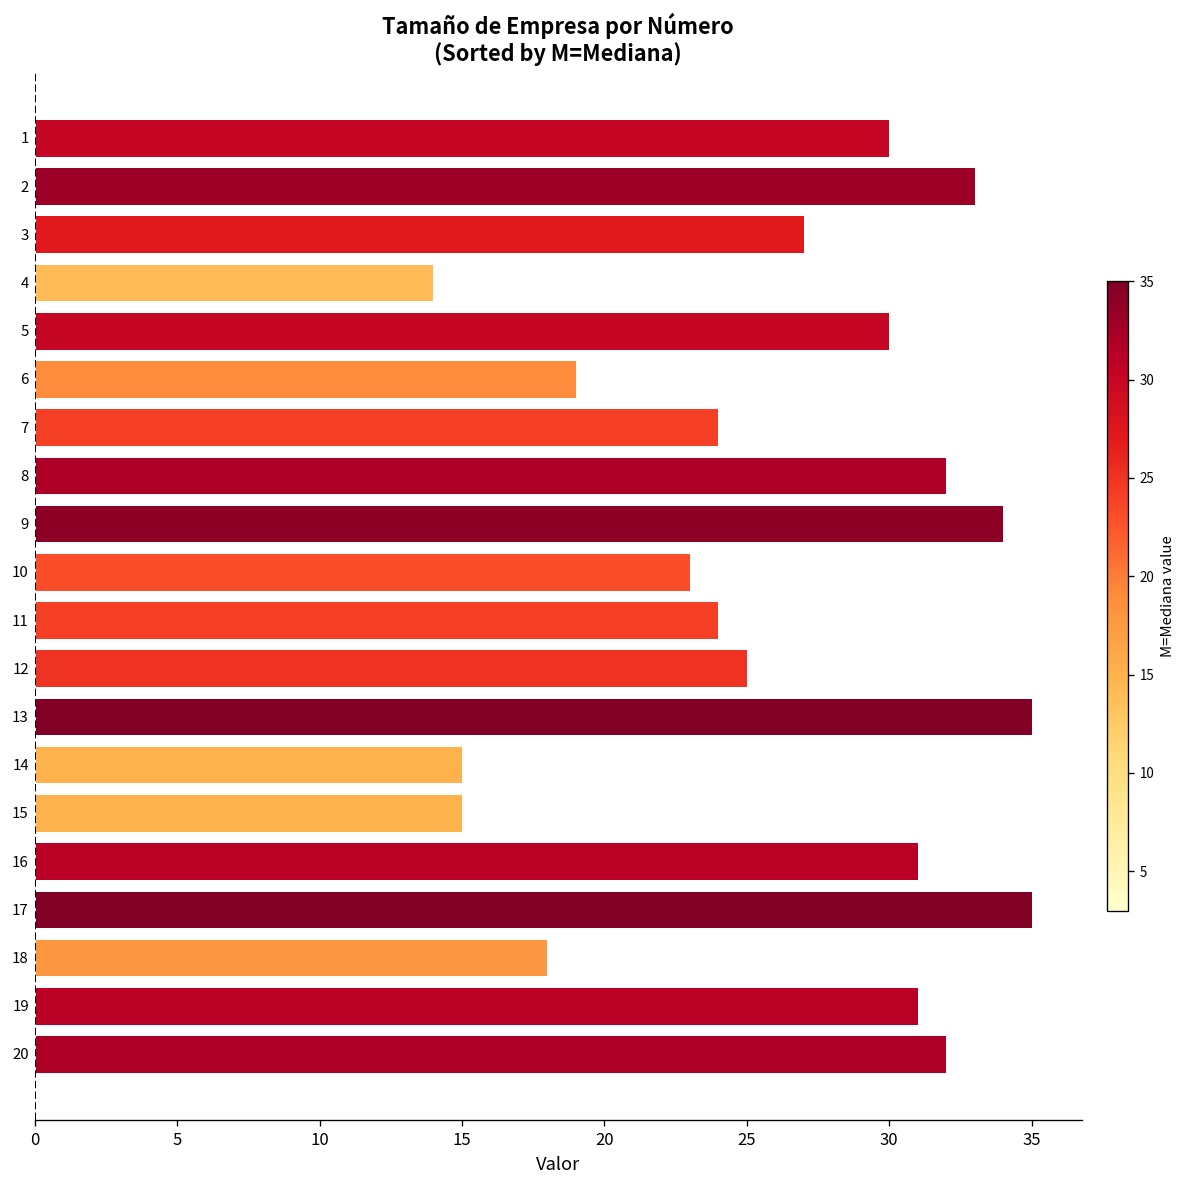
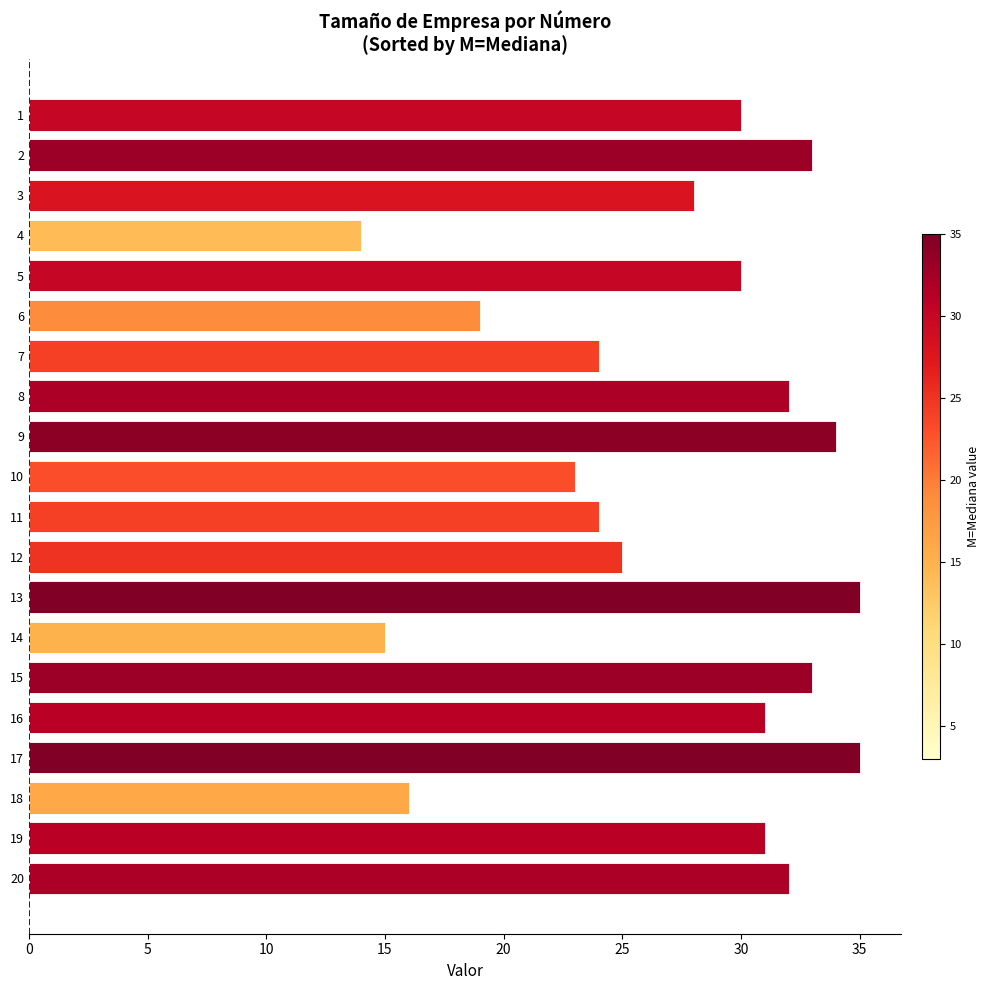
3: 27 -> 28
15: 15 -> 33
18: 18 -> 16
